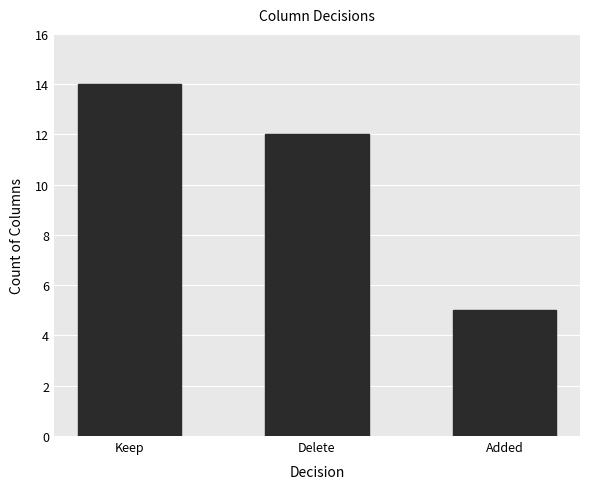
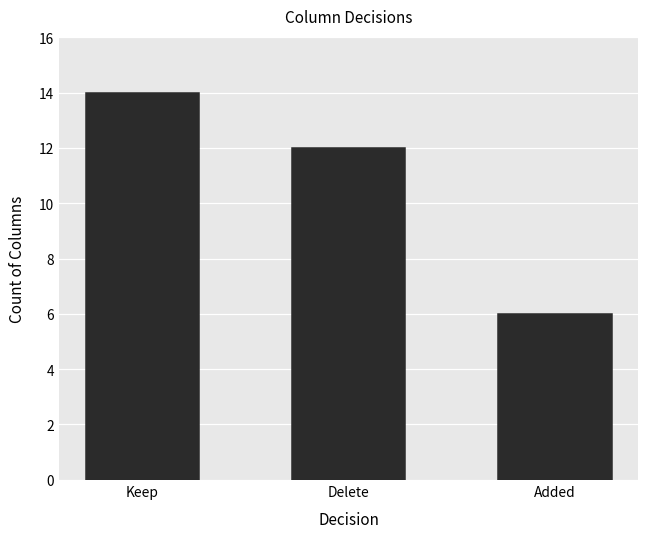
Added: 5 -> 6
